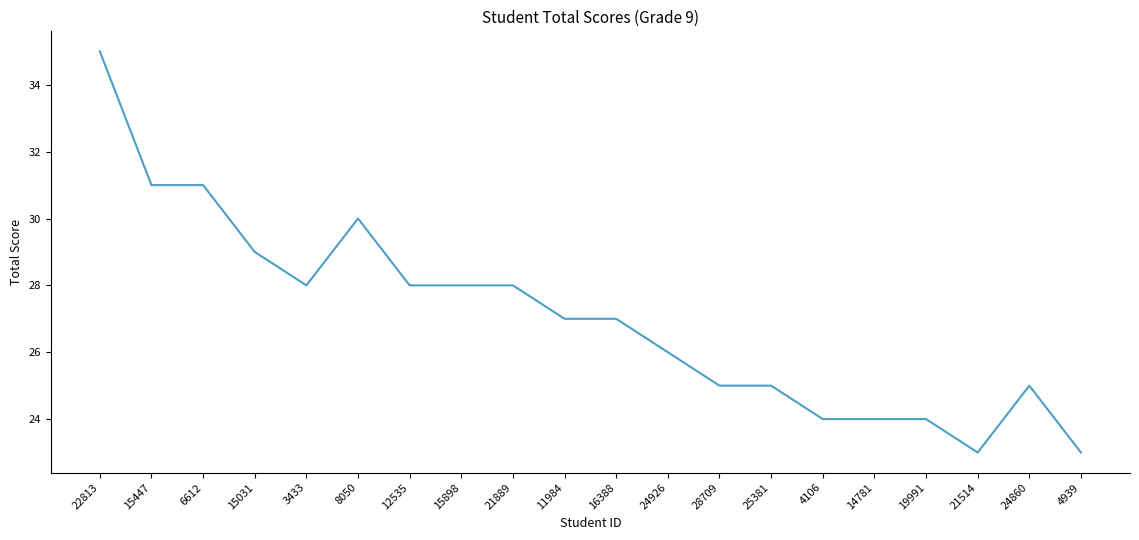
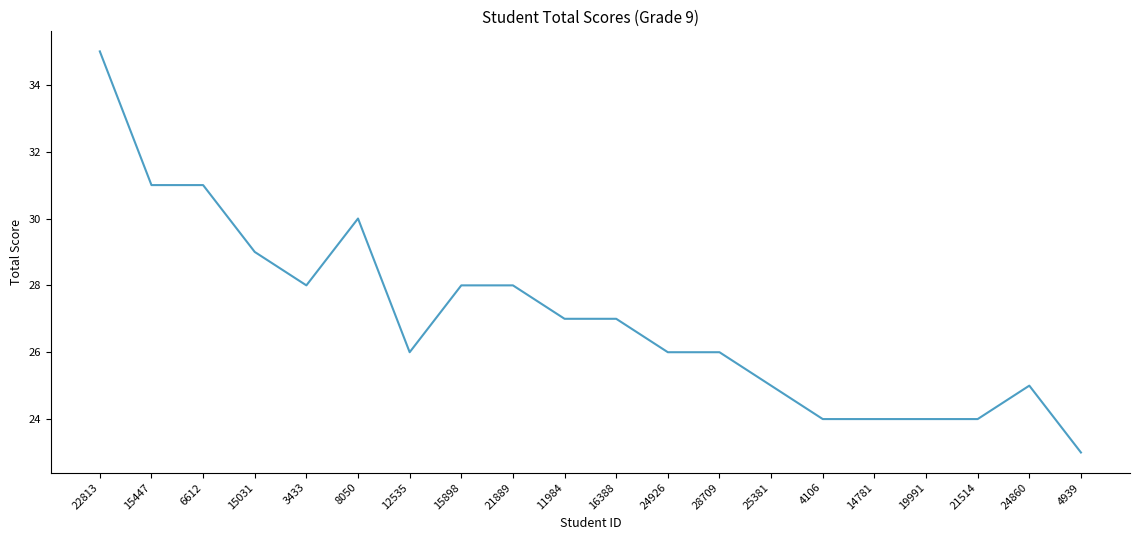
12535: 28 -> 26
28709: 25 -> 26
21514: 23 -> 24
